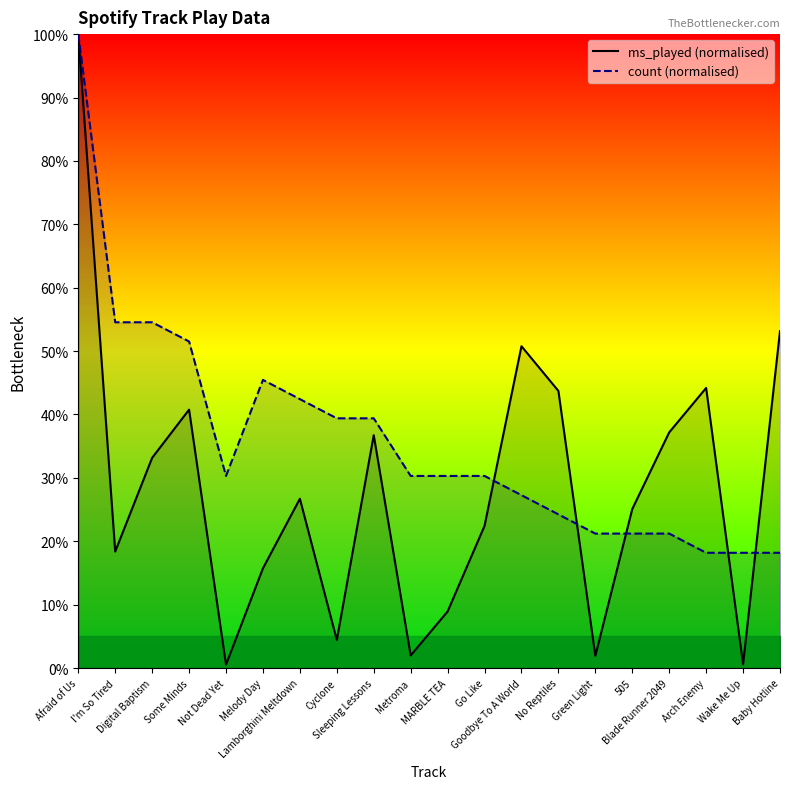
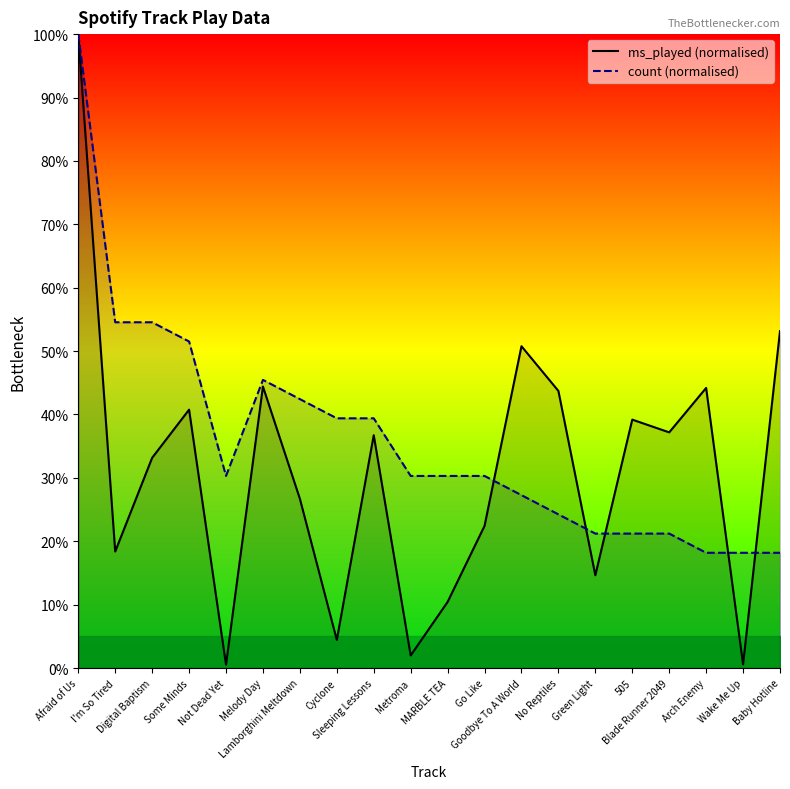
ms_played (normalised), Melody Day: 16% -> 44%
ms_played (normalised), MARBLE TEA: 9% -> 10%
ms_played (normalised), Green Light: 2% -> 15%
ms_played (normalised), 505: 25% -> 39%
